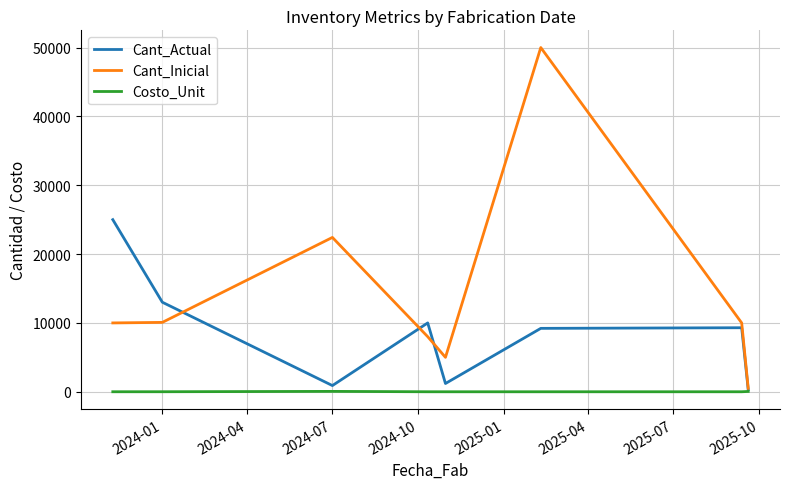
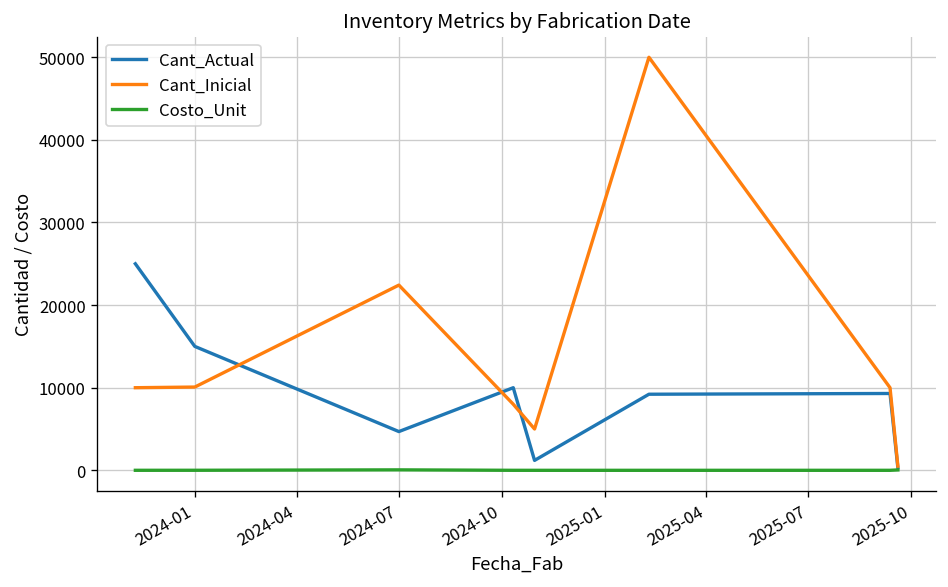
Cant_Actual, 2024-01: 13000 -> 15000
Cant_Actual, 2024-07: 1000 -> 5000
